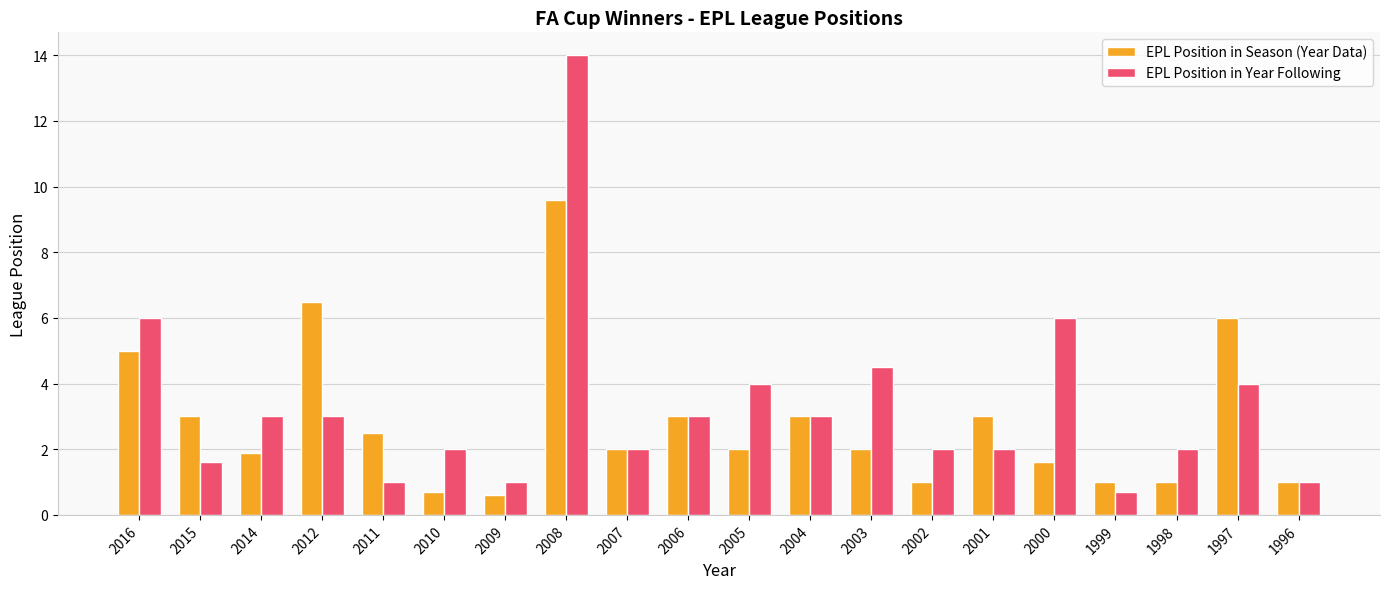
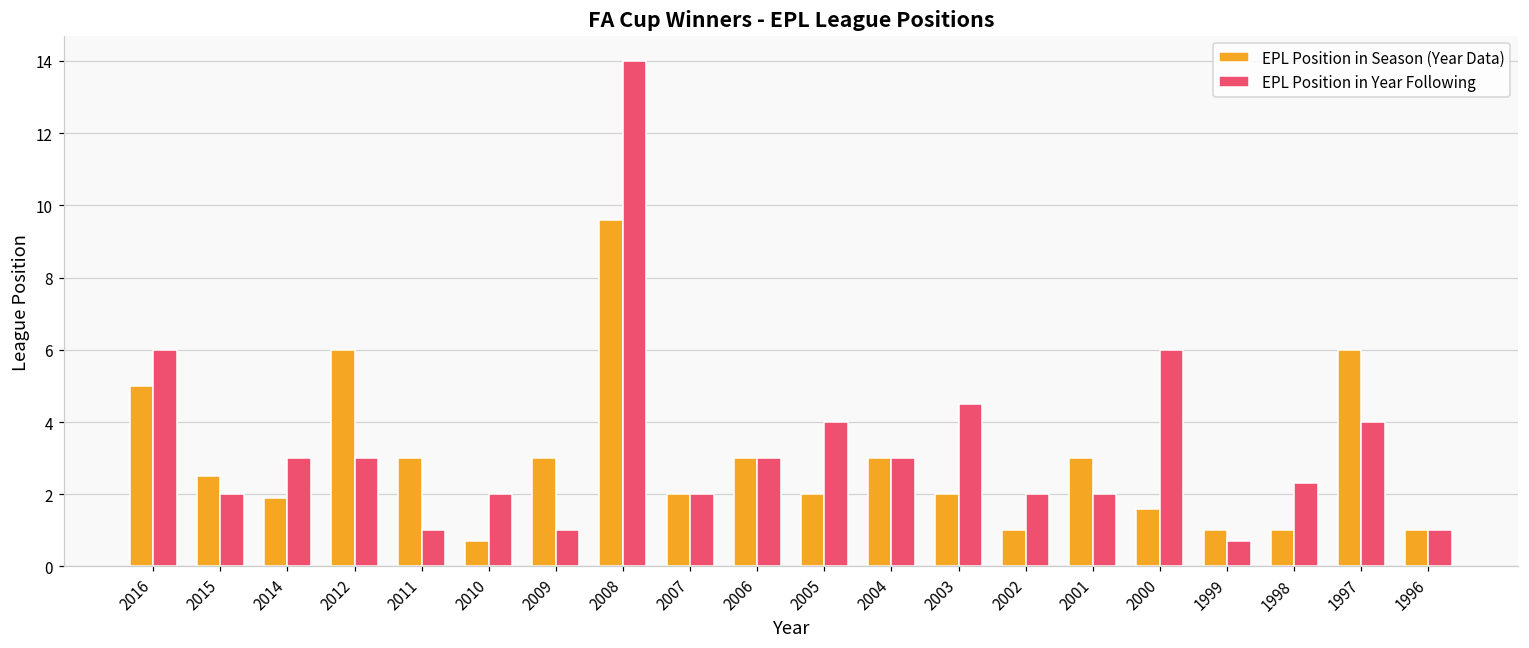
EPL Position in Season (Year Data), 2015: 3.0 -> 2.5
EPL Position in Year Following, 2015: 1.6 -> 2.0
EPL Position in Season (Year Data), 2012: 6.5 -> 6.0
EPL Position in Season (Year Data), 2011: 2.5 -> 3.0
EPL Position in Season (Year Data), 2009: 0.6 -> 3.0
EPL Position in Year Following, 1998: 2.0 -> 2.3
